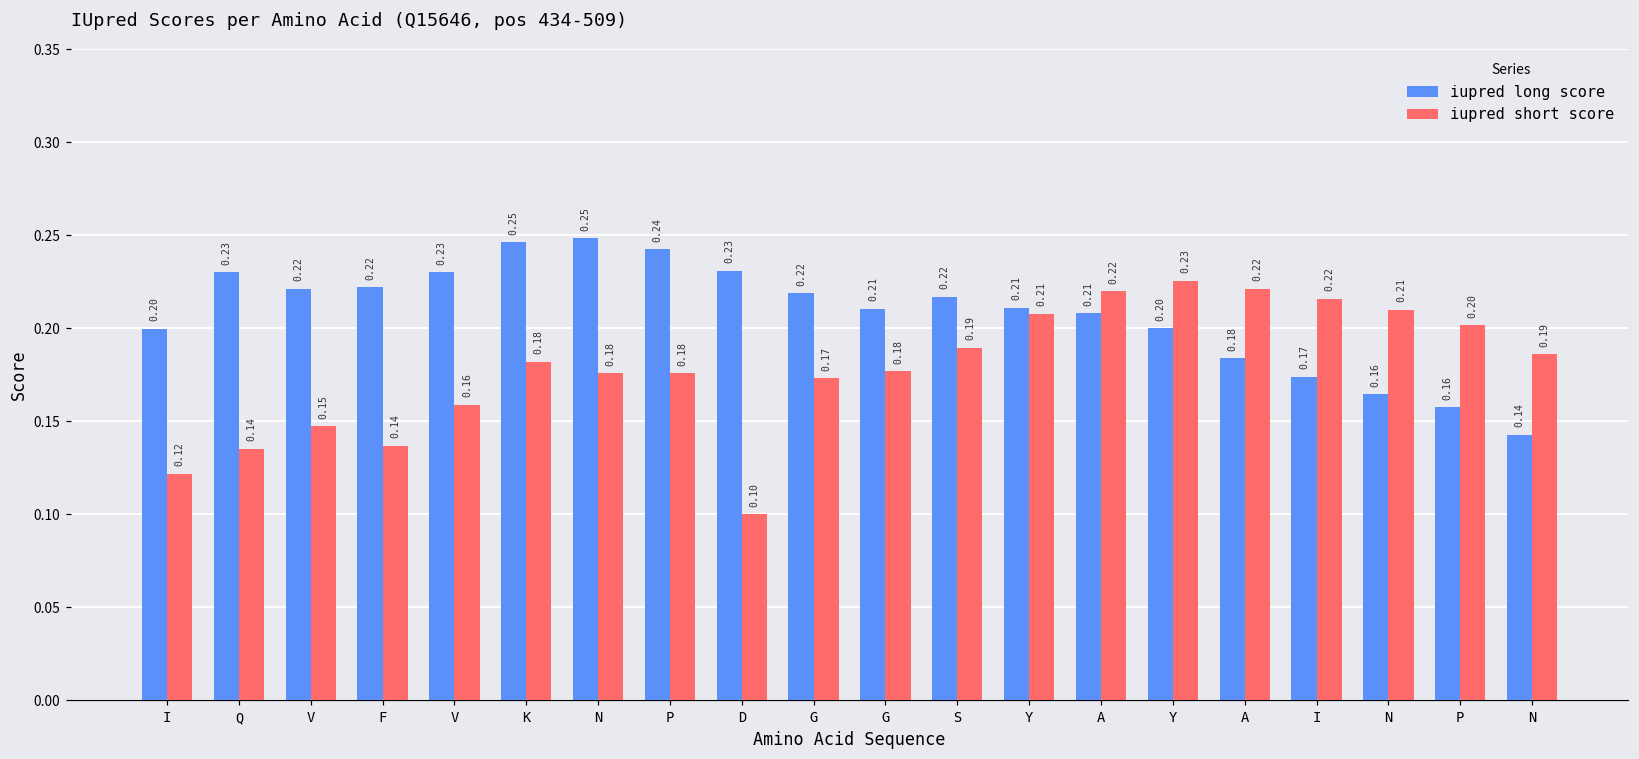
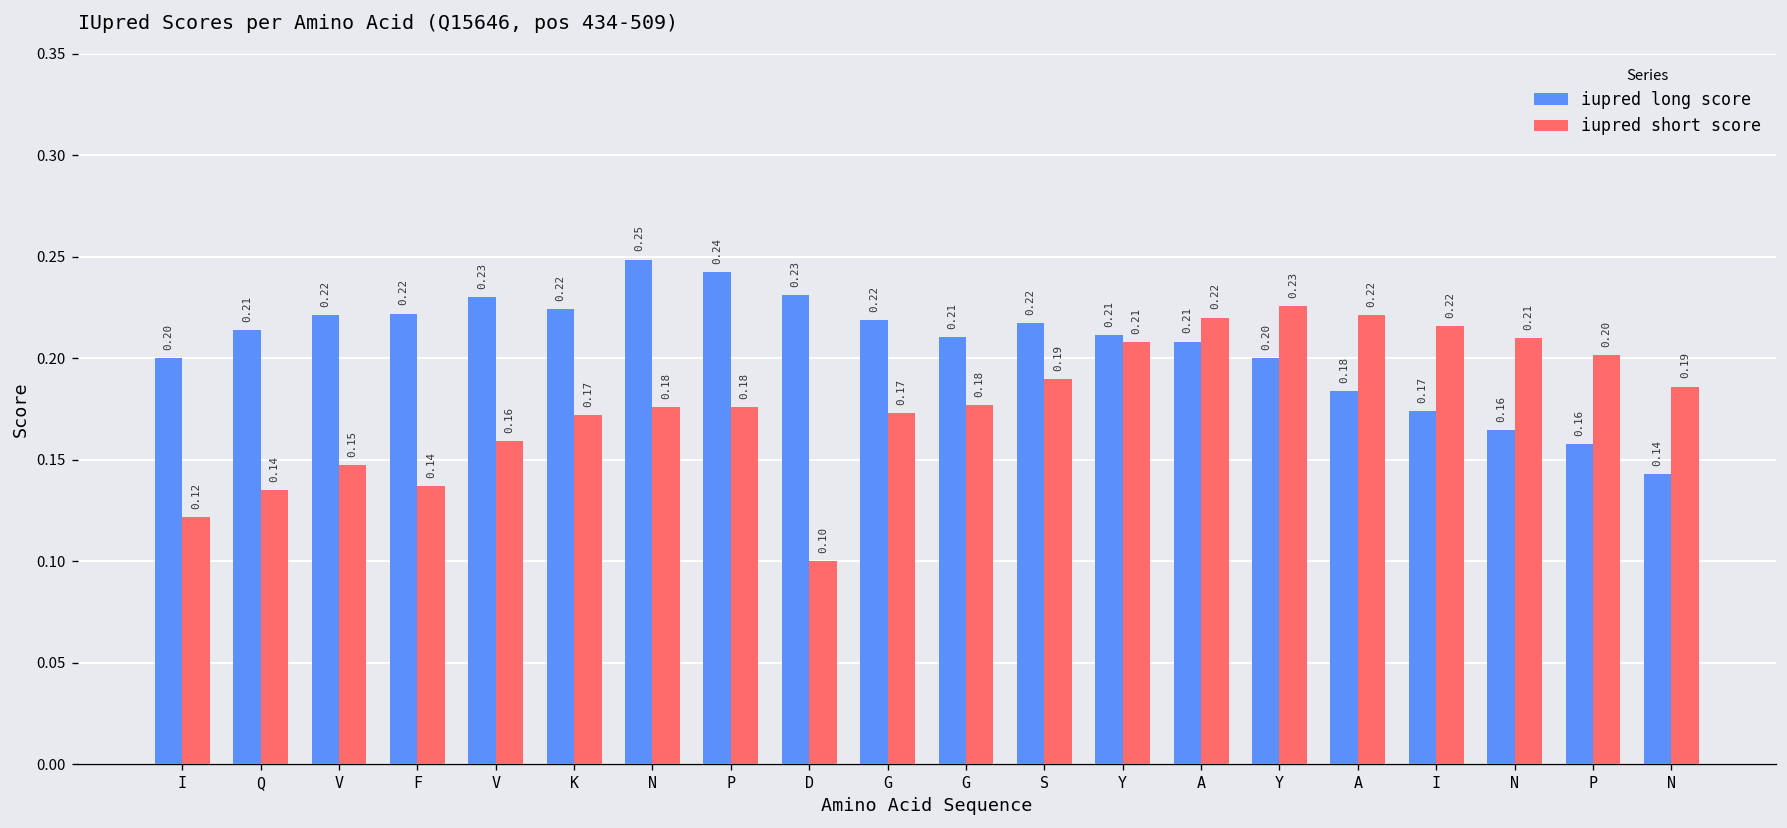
iupred long score, Q: 0.23 -> 0.21
iupred long score, K: 0.25 -> 0.22
iupred short score, K: 0.18 -> 0.17
